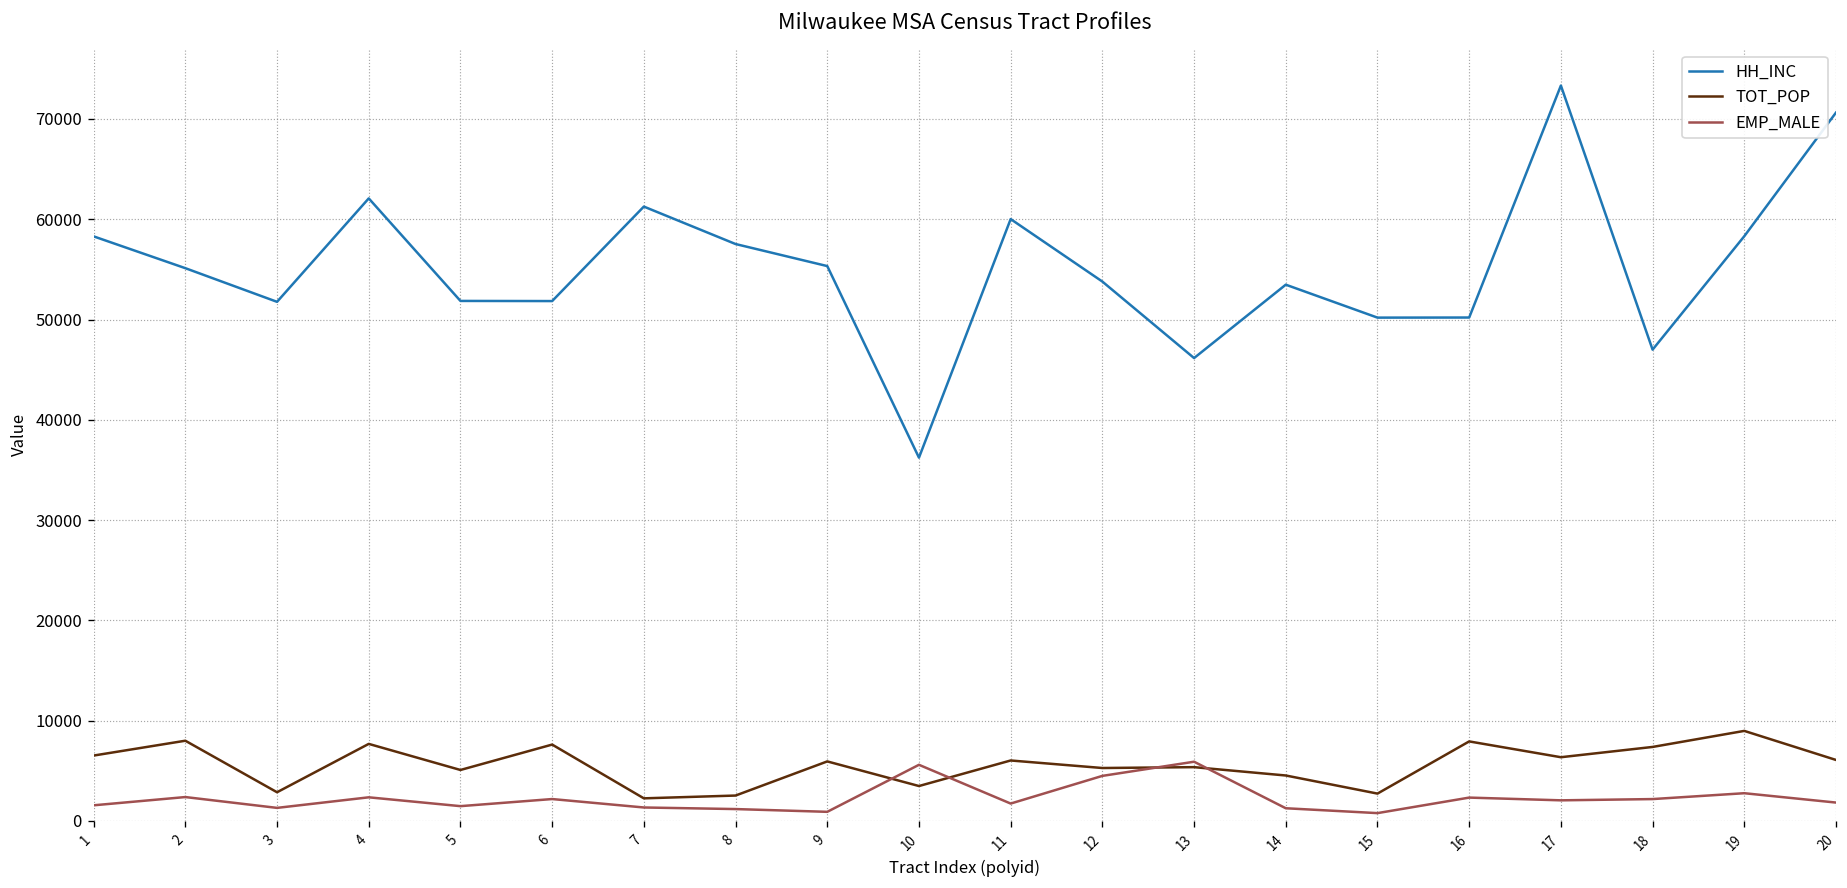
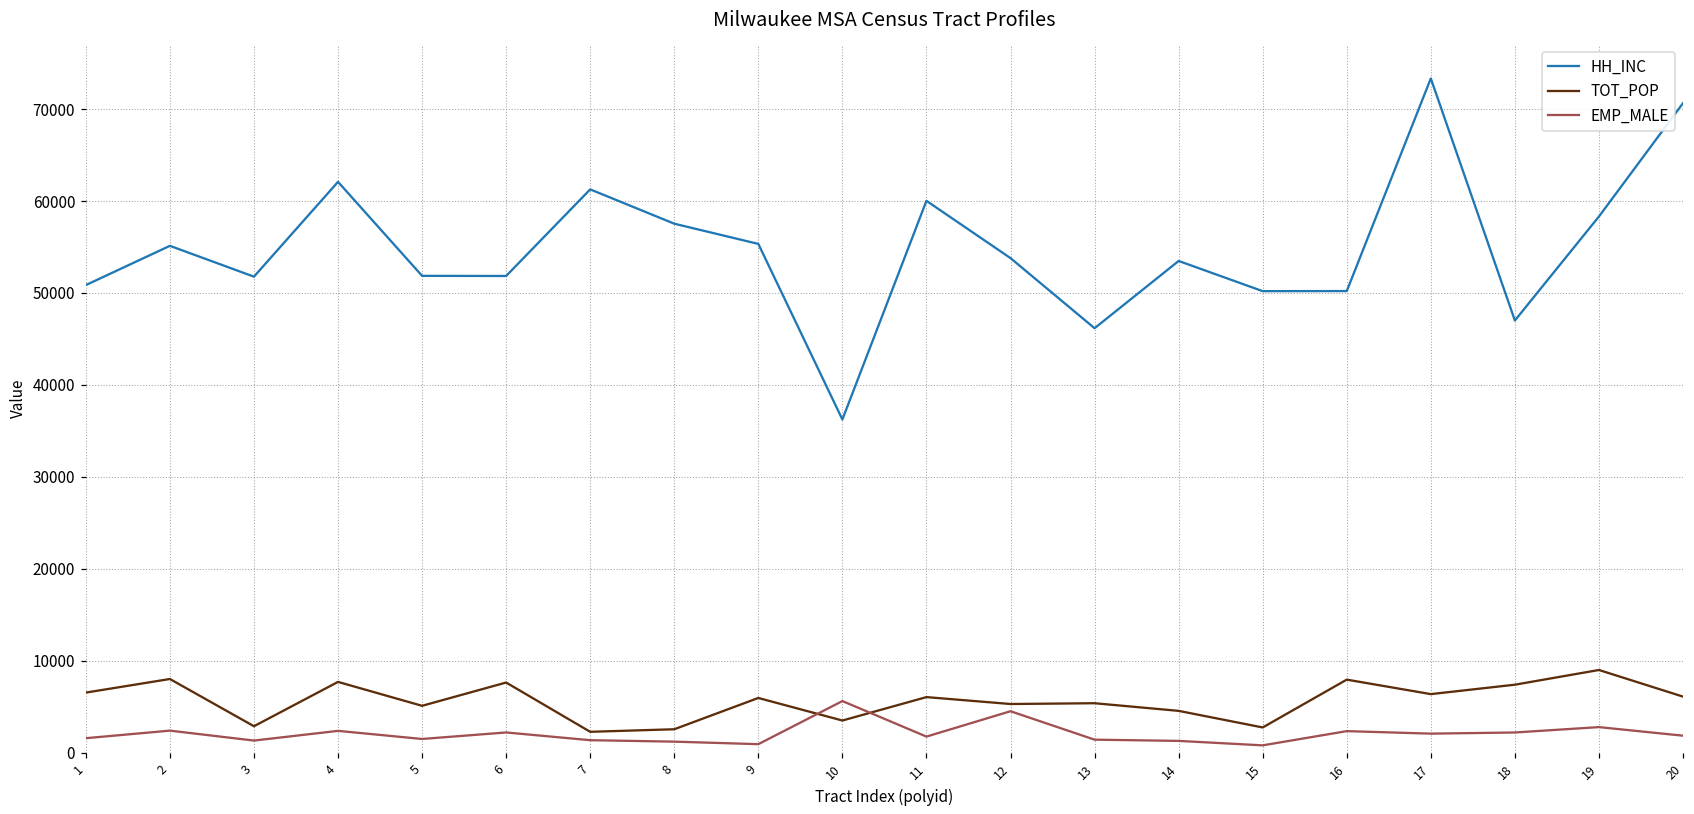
HH_INC, 1: 58000 -> 51000
EMP_MALE, 13: 6000 -> 1000
